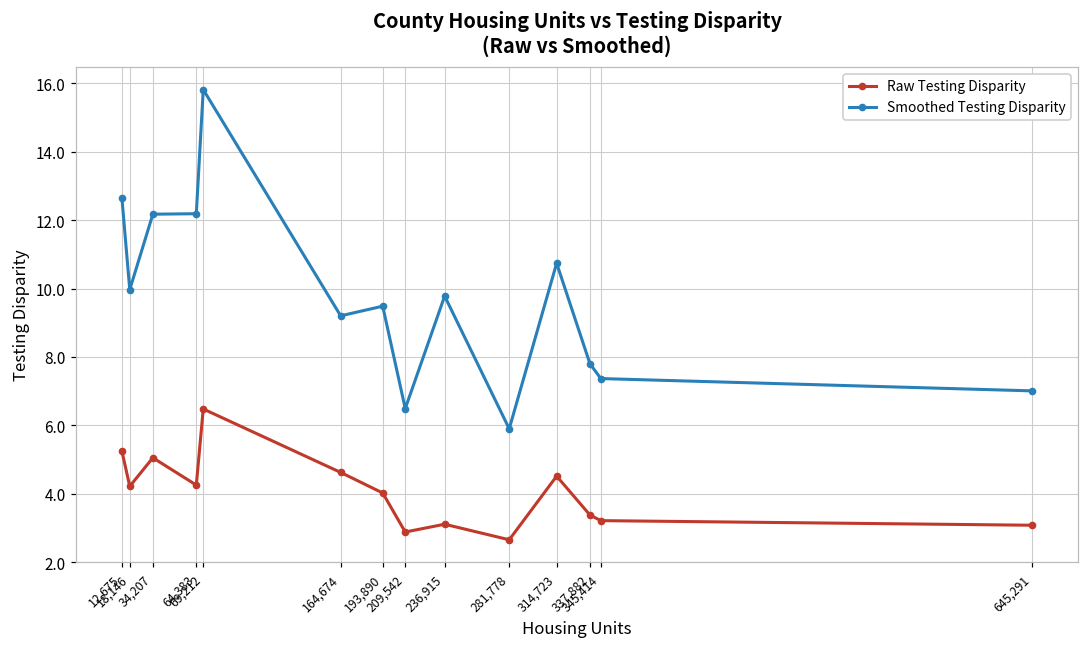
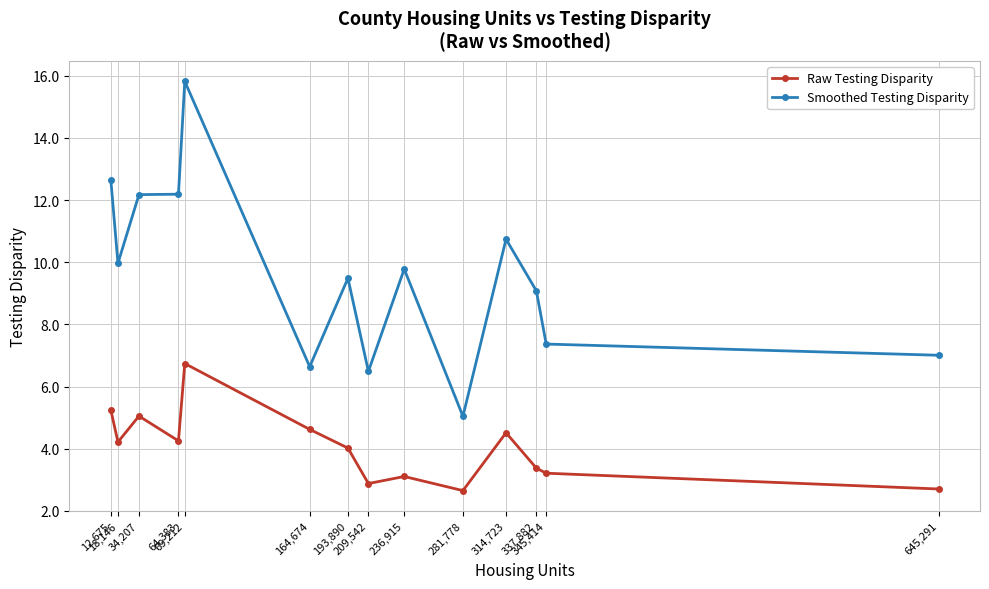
Raw Testing Disparity, 69,212: 6.5 -> 6.7
Smoothed Testing Disparity, 164,674: 9.2 -> 6.6
Smoothed Testing Disparity, 281,778: 5.9 -> 5.0
Smoothed Testing Disparity, 337,882: 7.8 -> 9.1
Raw Testing Disparity, 645,291: 3.1 -> 2.7
